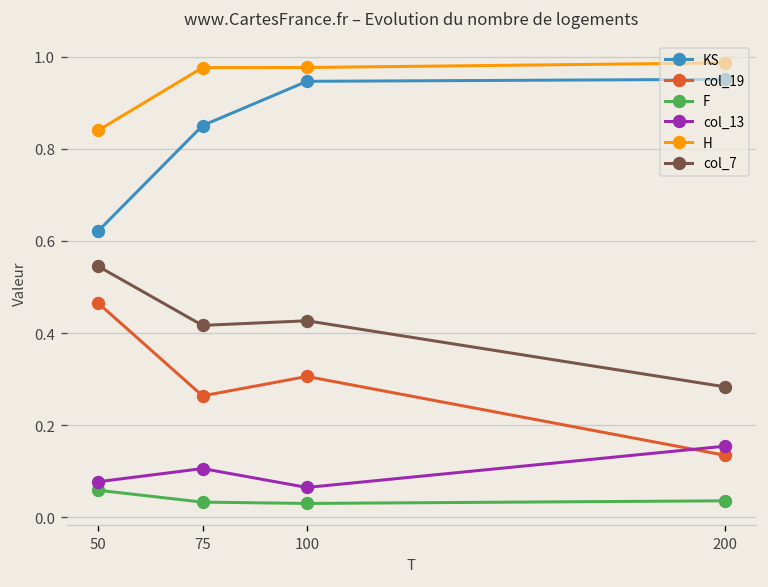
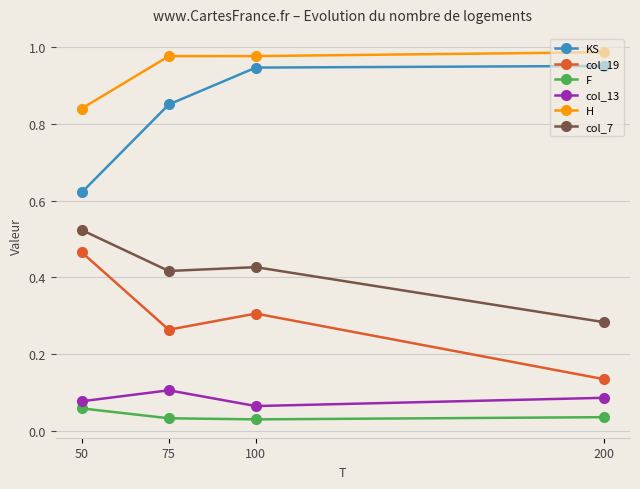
col_7, 50: 0.55 -> 0.52
col_13, 200: 0.15 -> 0.09
